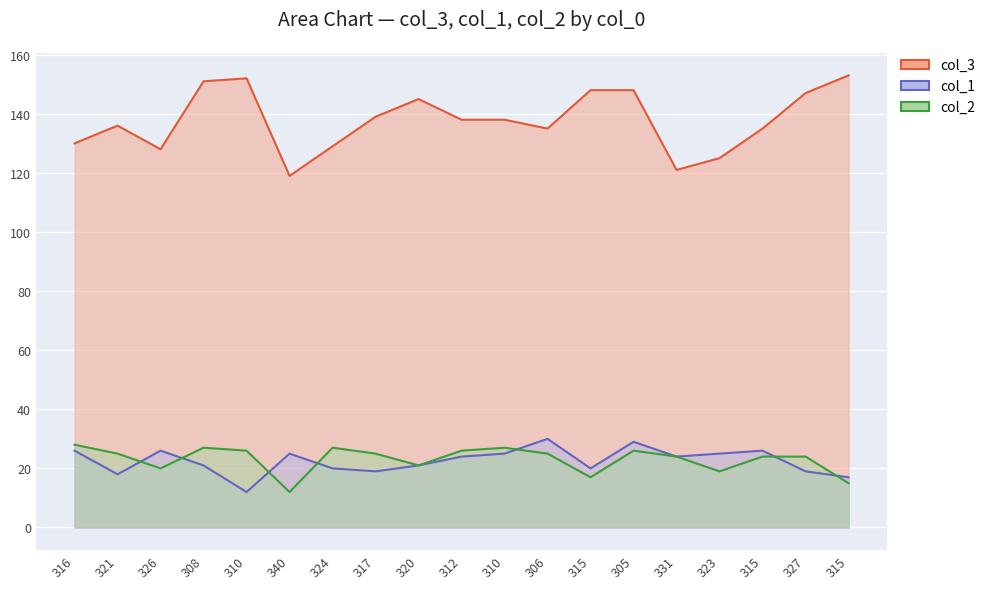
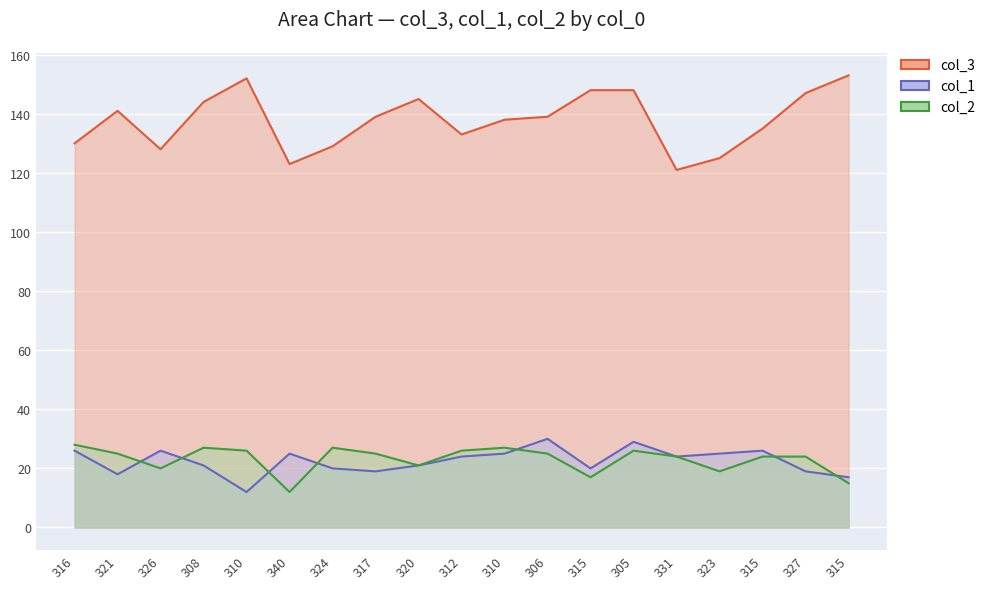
col_3, 321: 136 -> 141
col_3, 308: 151 -> 144
col_3, 340: 119 -> 123
col_3, 312: 138 -> 133
col_3, 306: 135 -> 139
